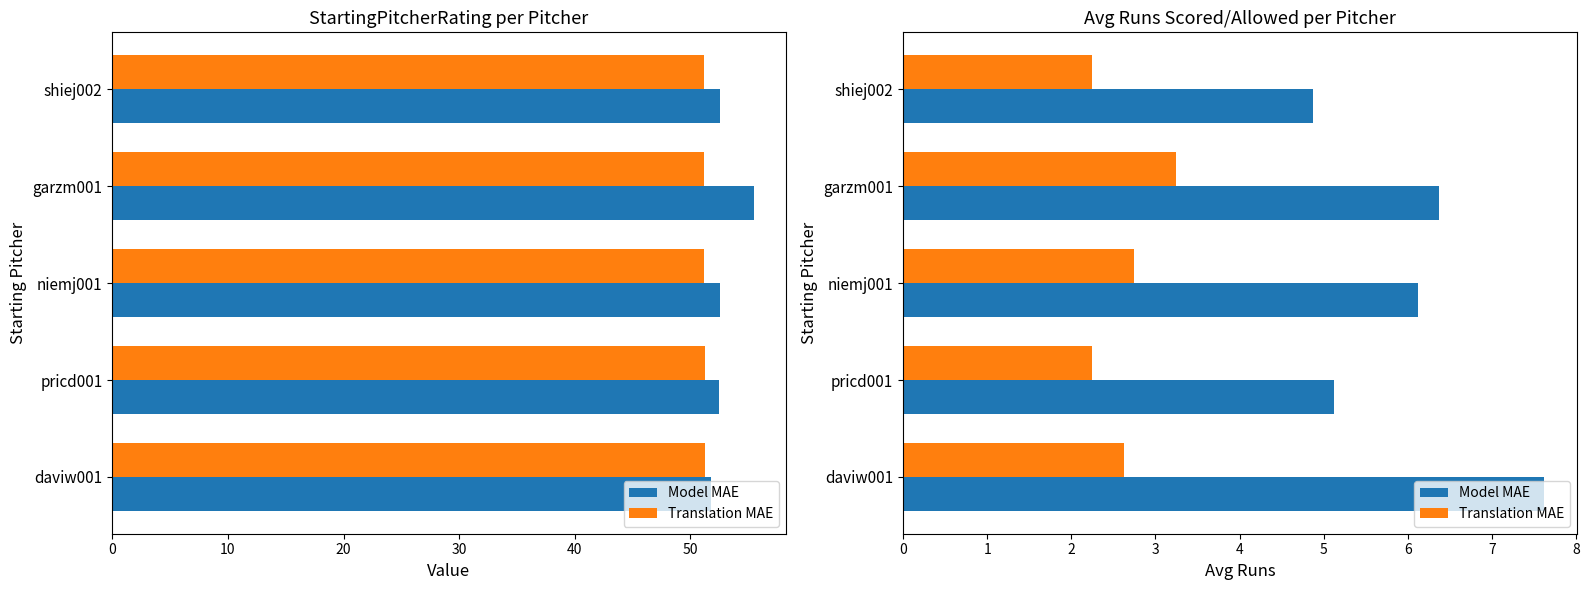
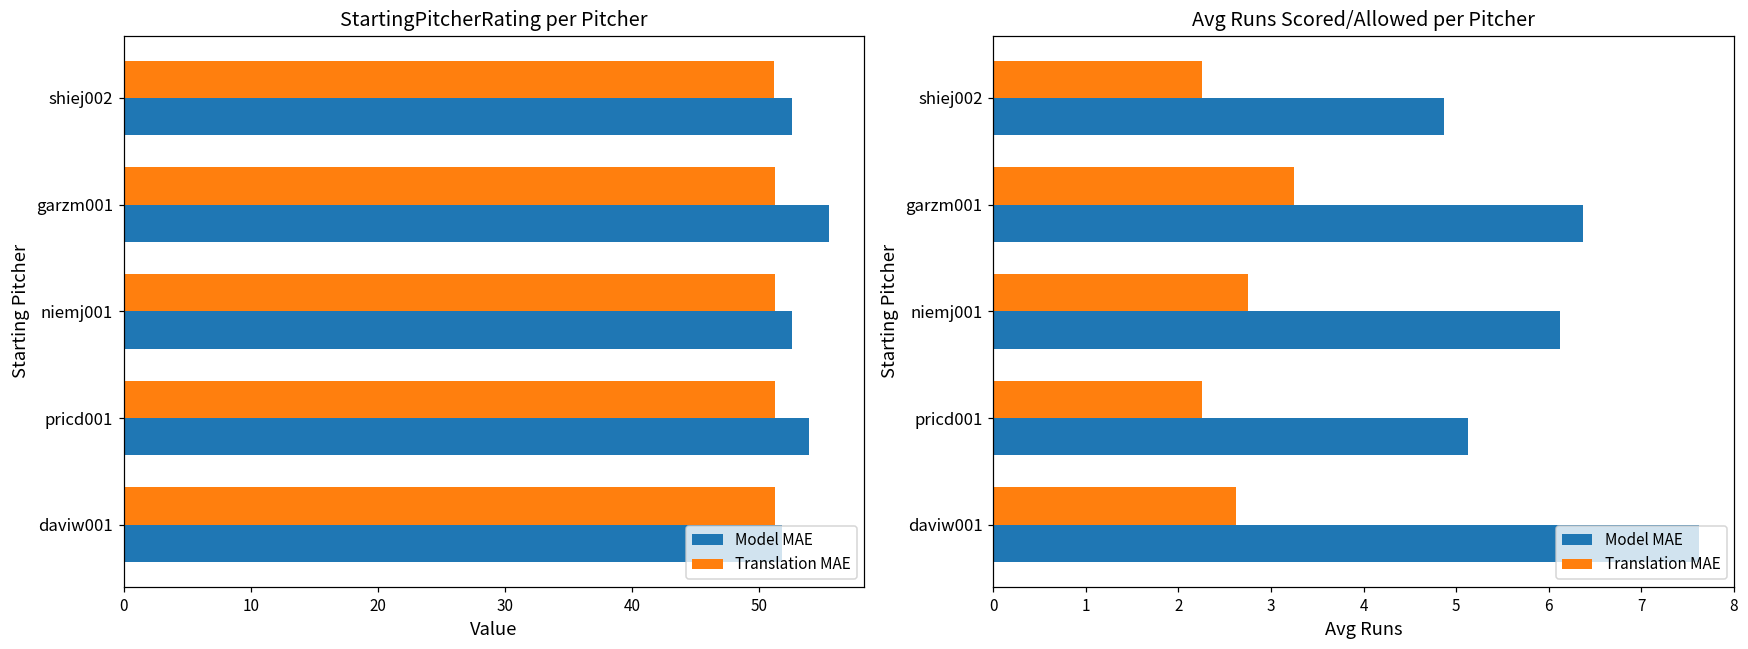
StartingPitcherRating per Pitcher, Model MAE, pricd001: 52.5 -> 53.9
